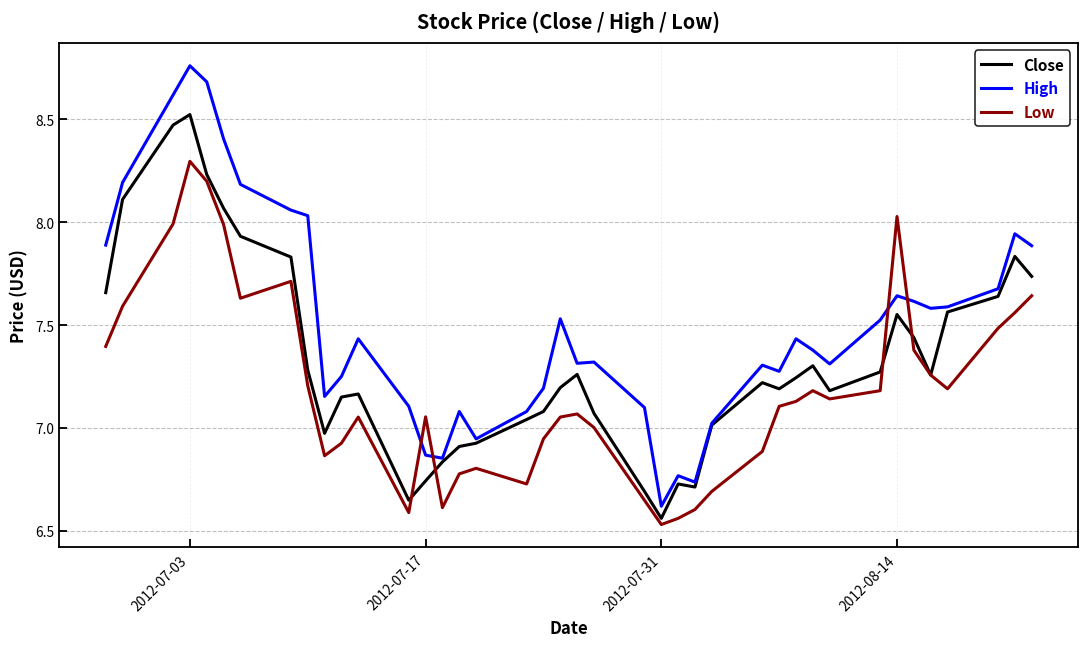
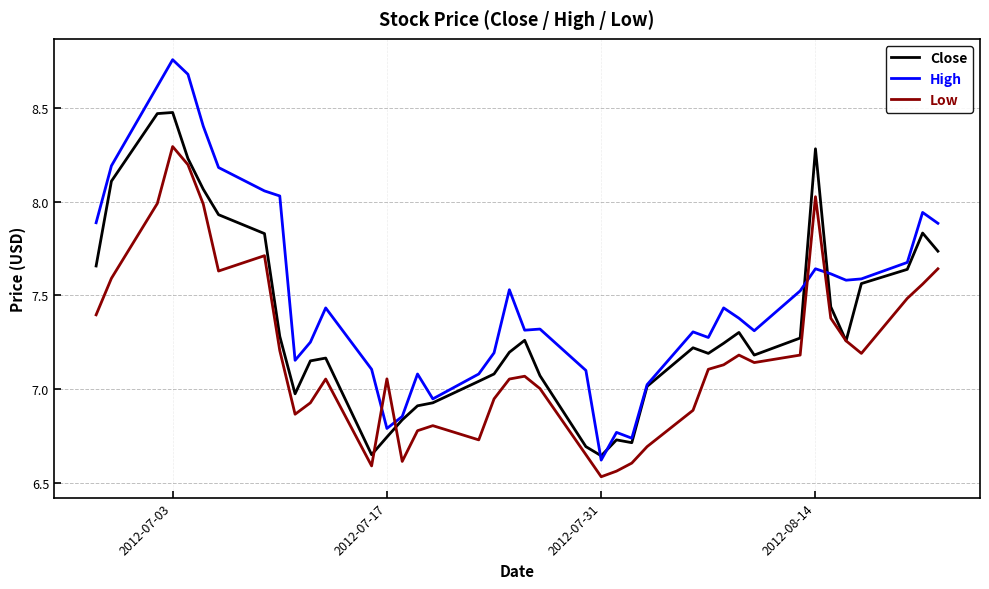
Close, 2012-07-03: 8.52 -> 8.48
High, 2012-07-17: 6.87 -> 6.79
Close, 2012-07-31: 6.56 -> 6.64
Close, 2012-08-14: 7.55 -> 8.28
